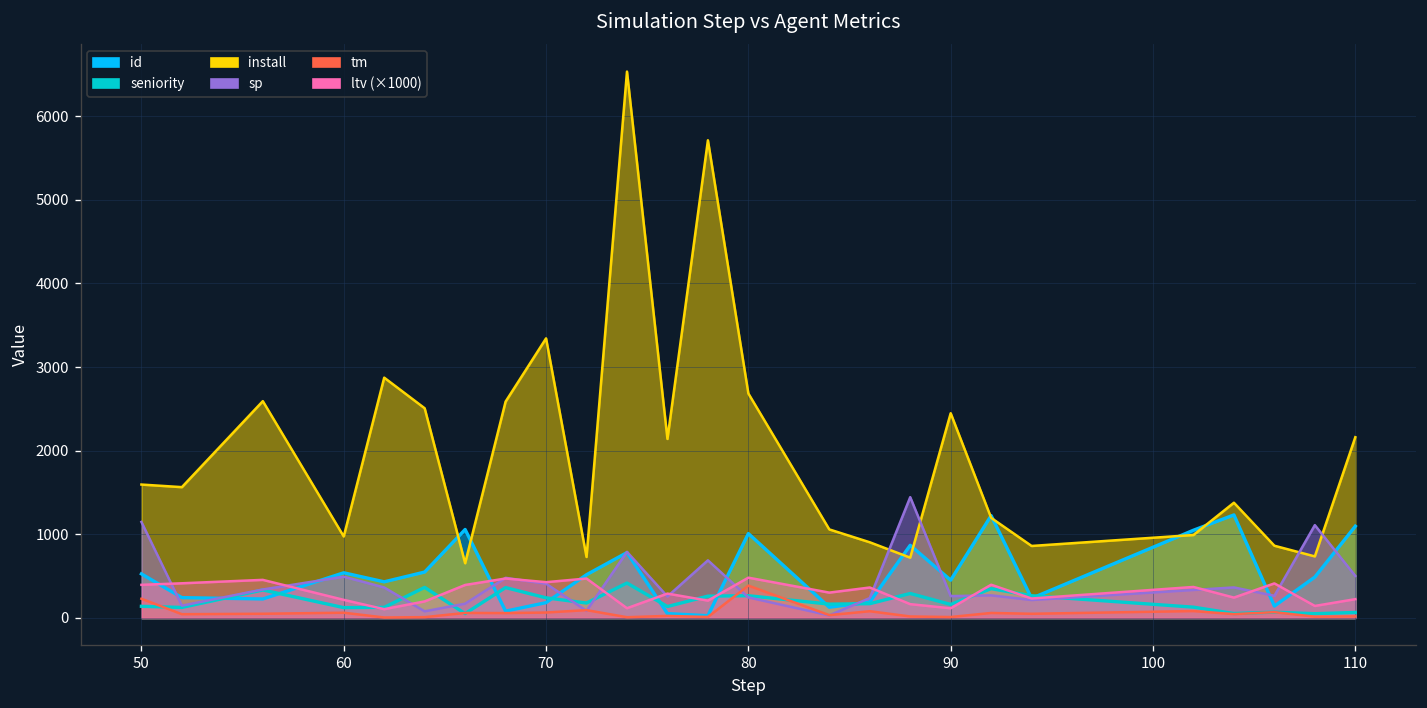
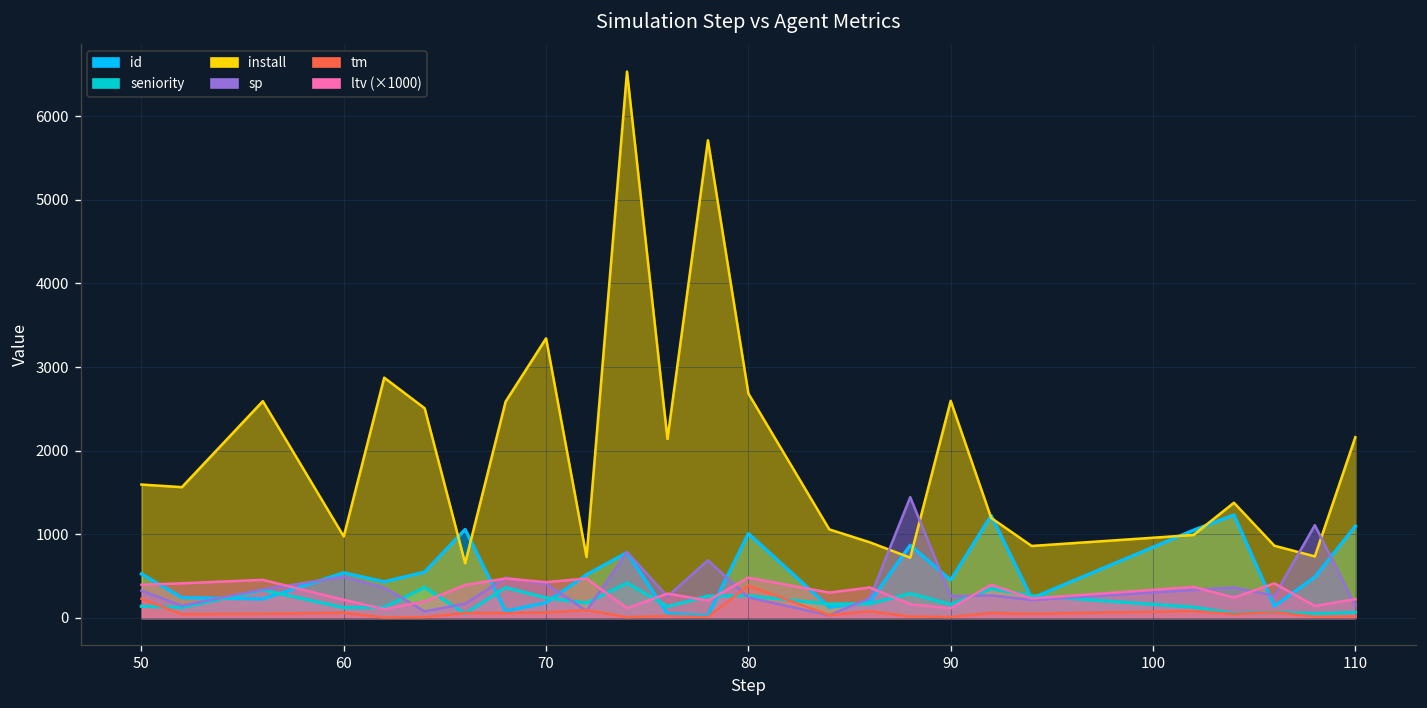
sp, 50: 1100 -> 300
install, 90: 2400 -> 2600
sp, 110: 500 -> 100
